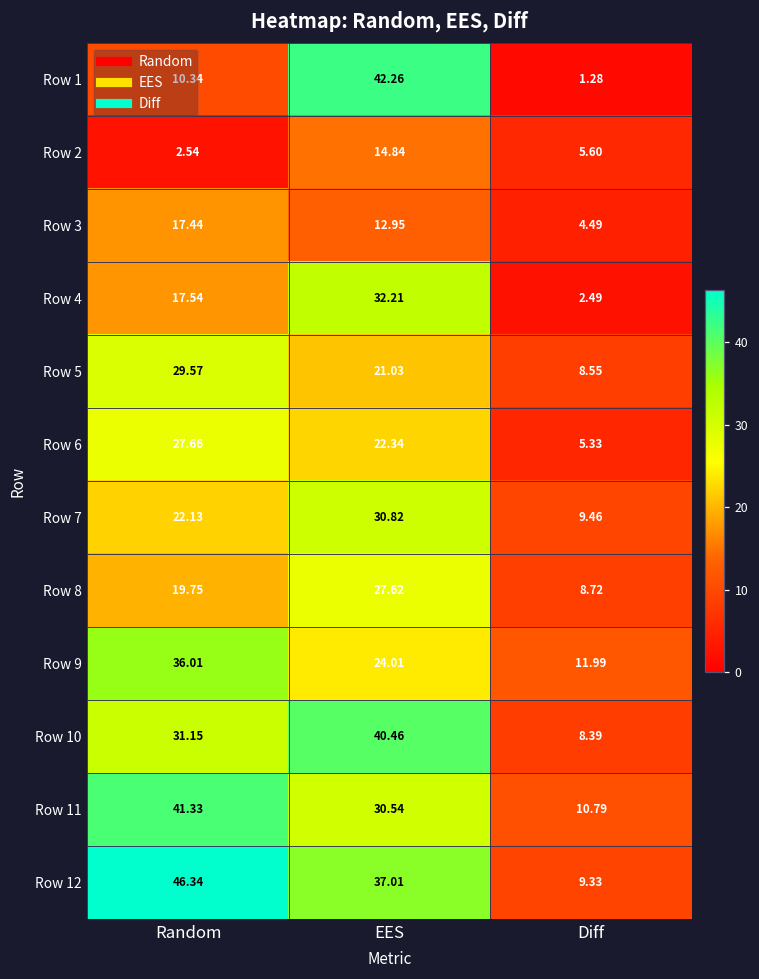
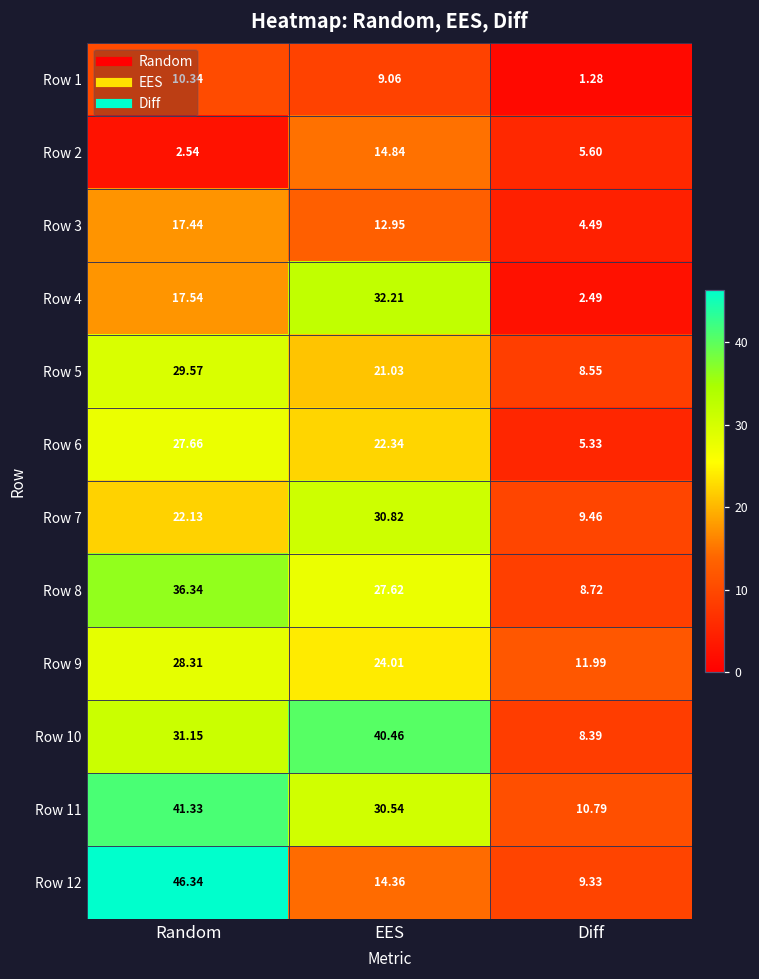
Row 1, EES: 42.26 -> 9.06
Row 8, Random: 19.75 -> 36.34
Row 9, Random: 36.01 -> 28.31
Row 12, EES: 37.01 -> 14.36
